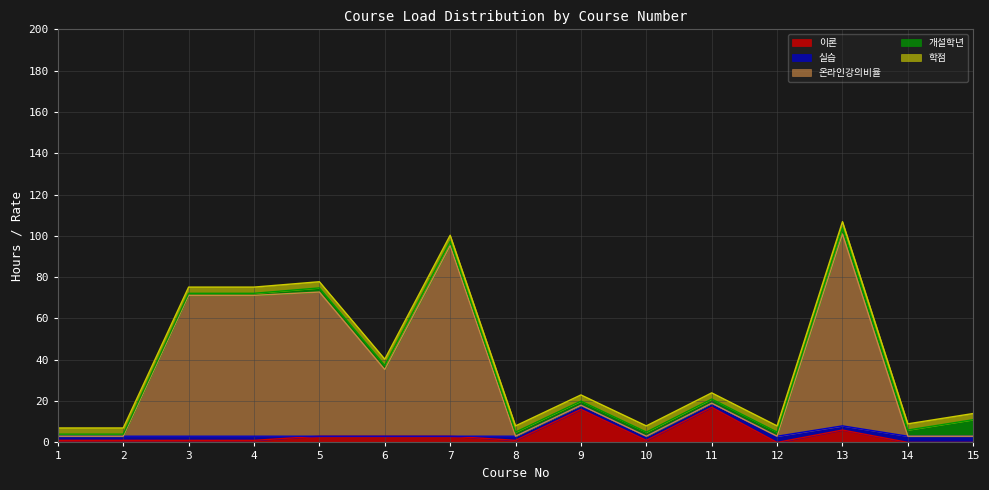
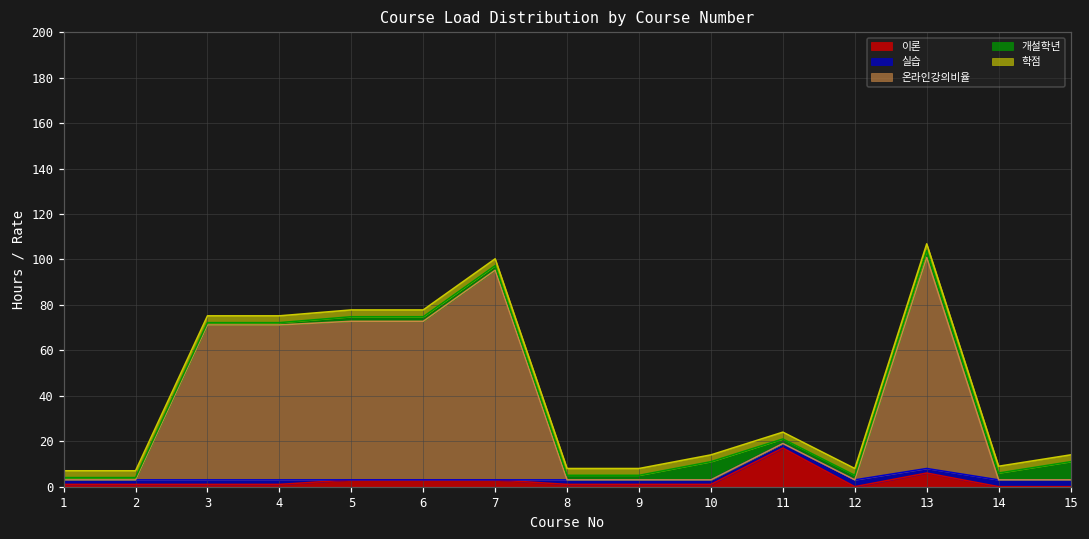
온라인강의비율, 6: 35 -> 73
이론, 9: 16 -> 1
개설학년, 10: 2 -> 8
